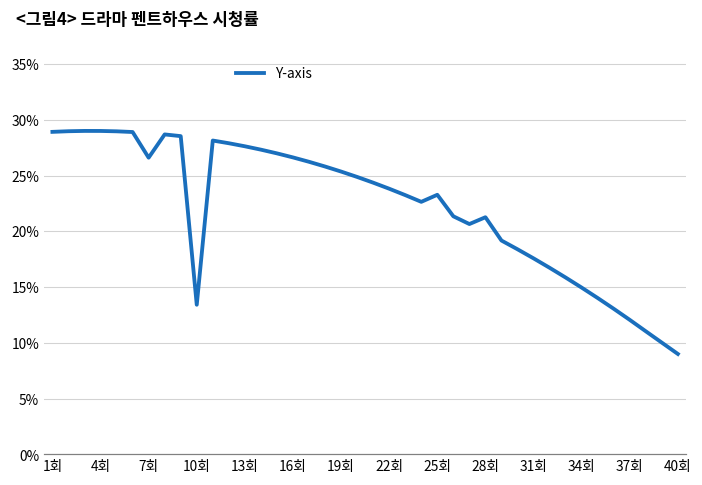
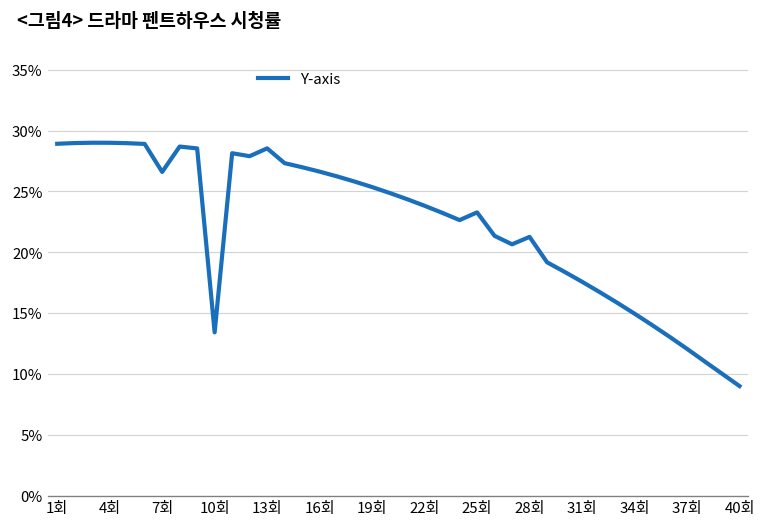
13회: 27.6% -> 28.5%
